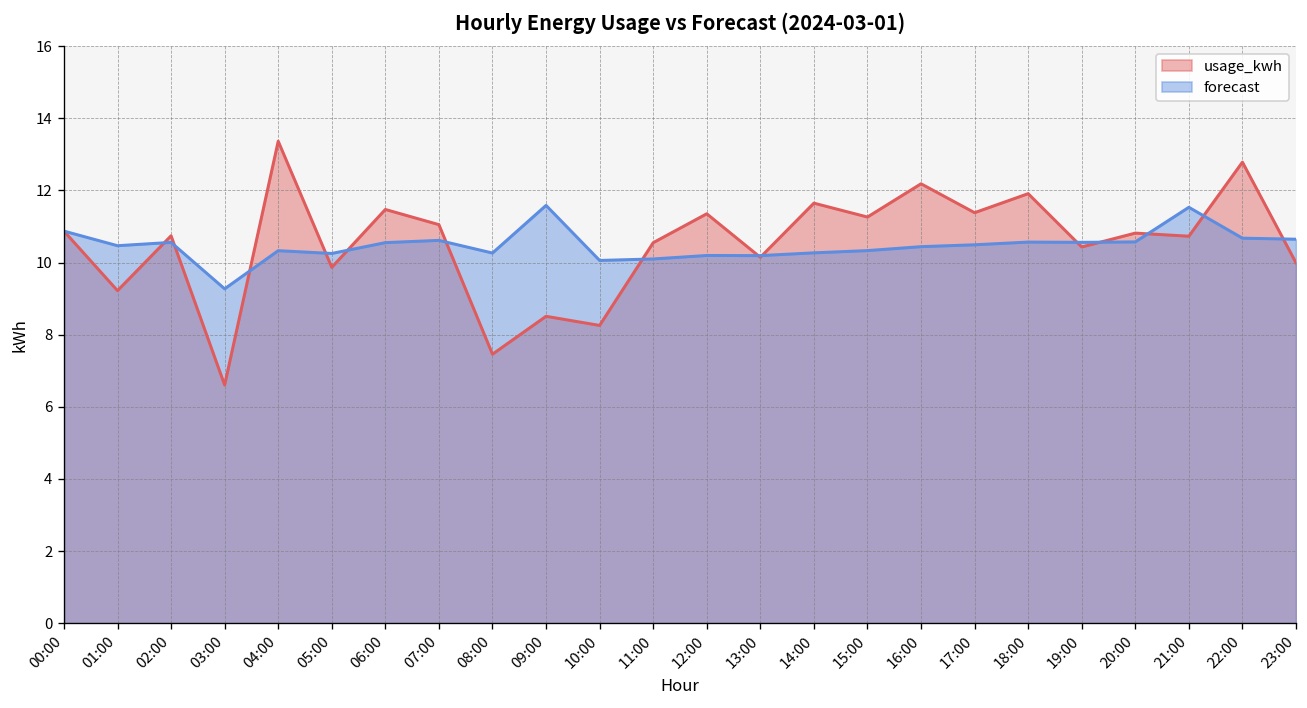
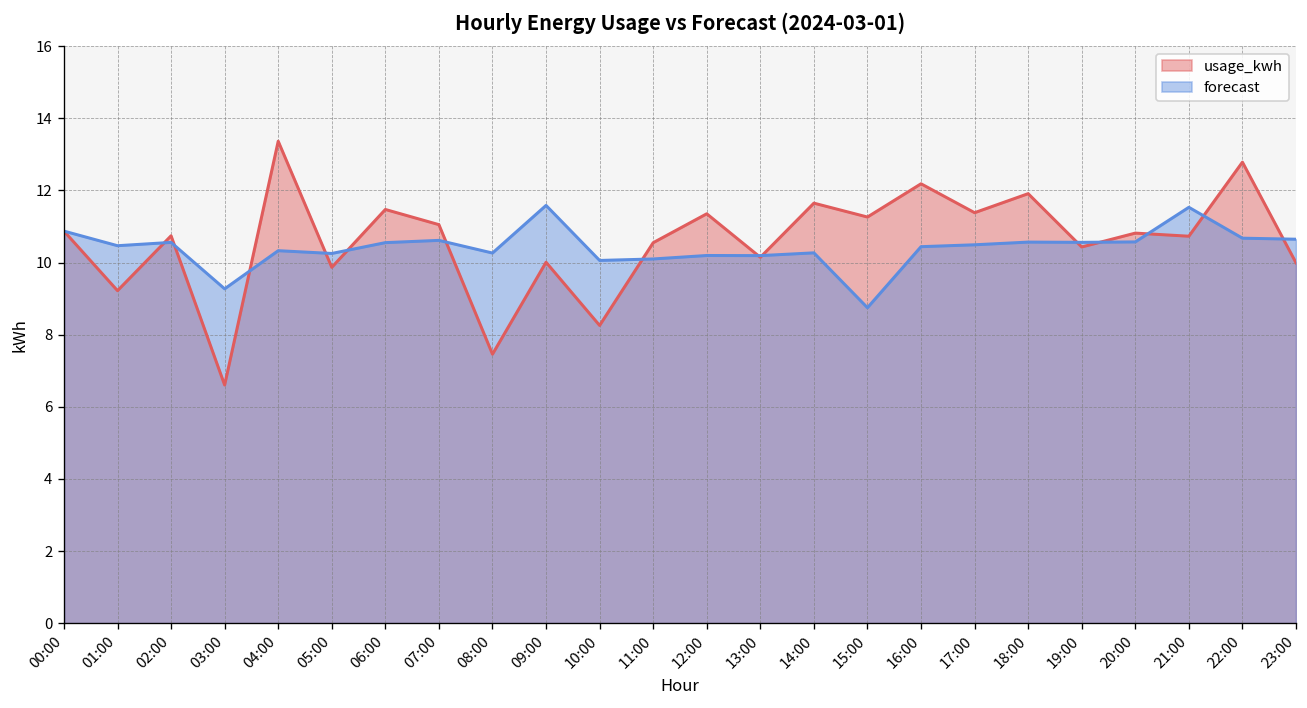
usage_kwh, 09:00: 8.5 -> 10.0
forecast, 15:00: 10.3 -> 8.7
